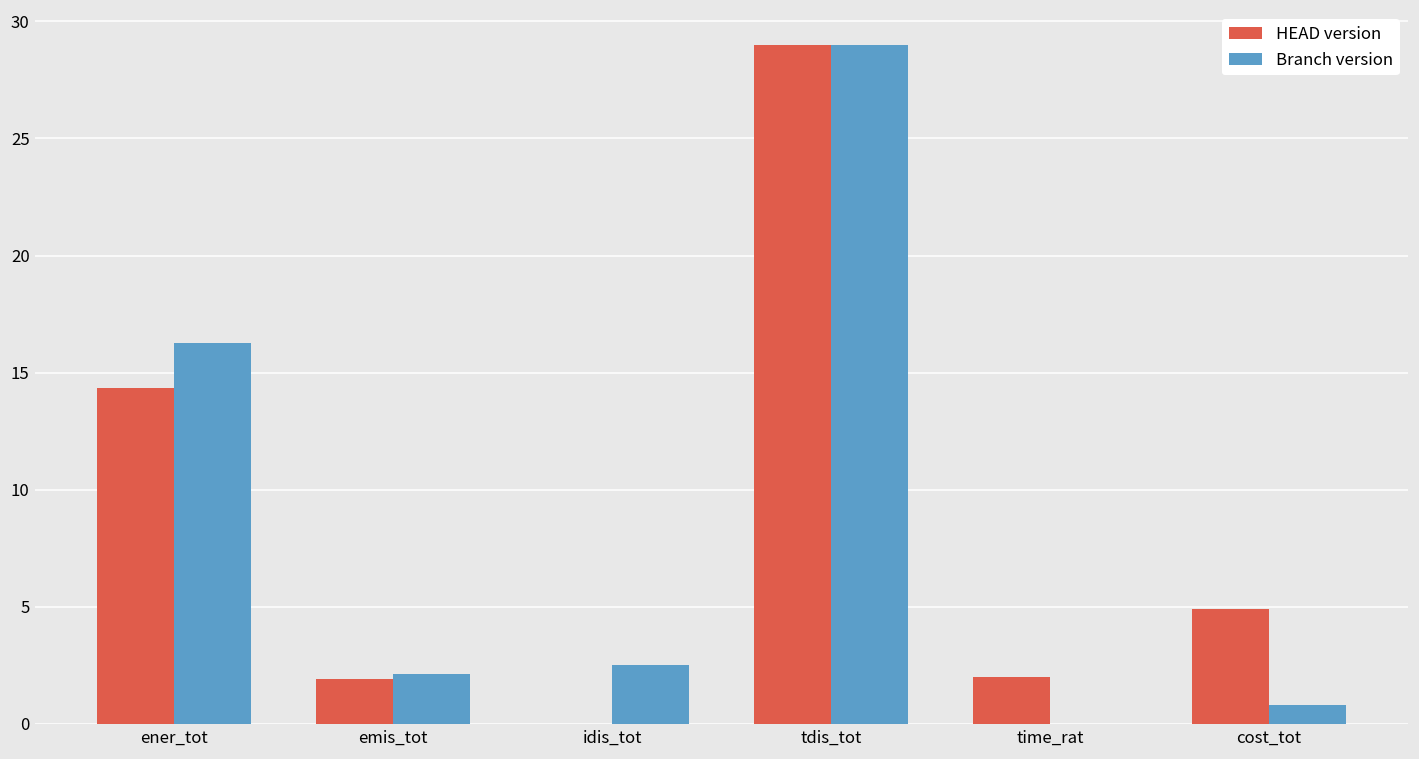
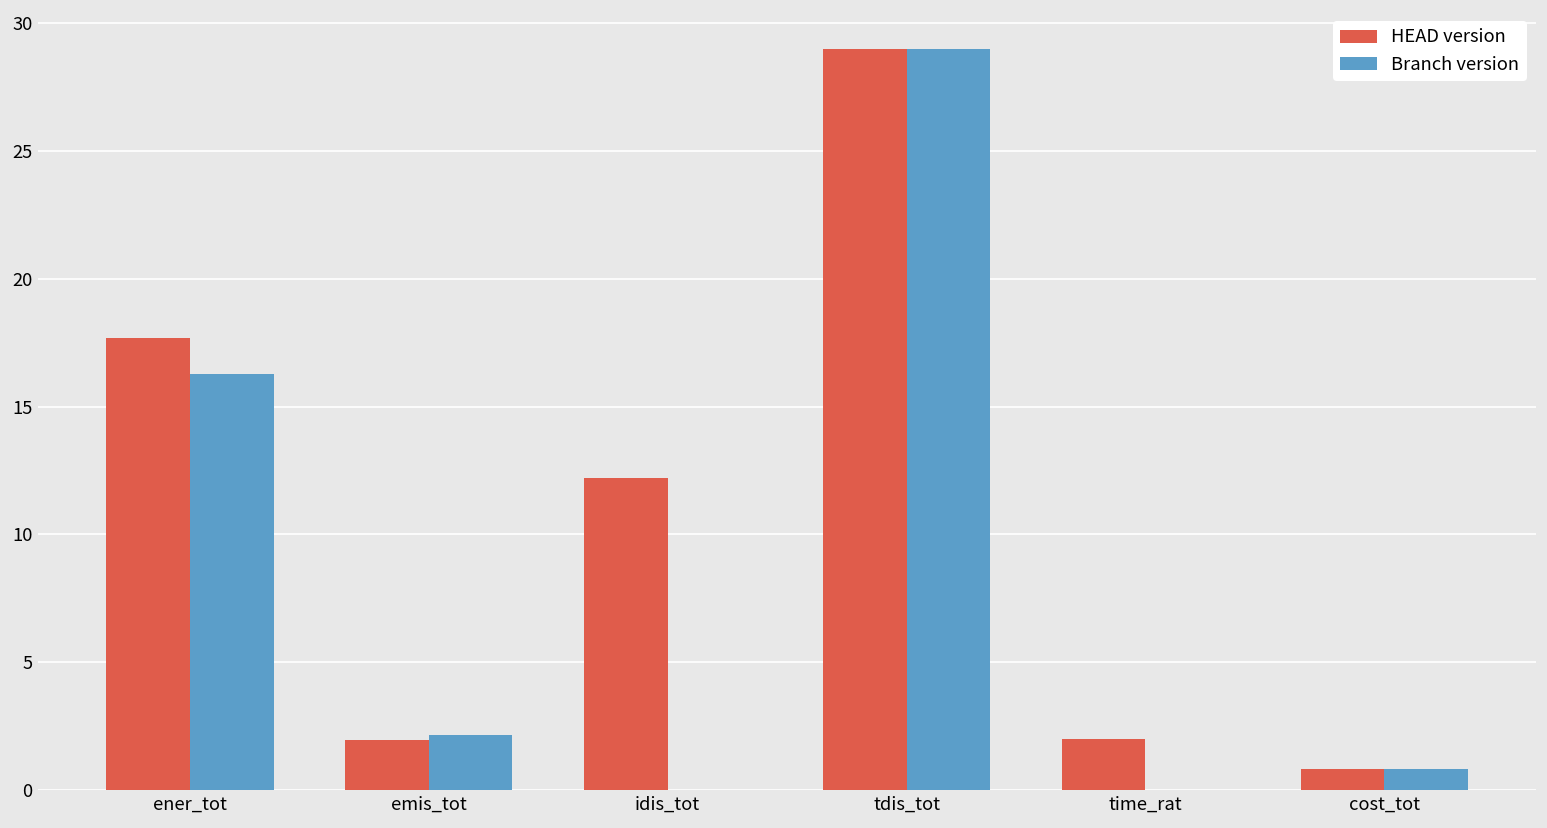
HEAD version, ener_tot: 14.4 -> 17.7
HEAD version, idis_tot: 0.0 -> 12.2
Branch version, idis_tot: 2.5 -> 0.0
HEAD version, cost_tot: 4.9 -> 0.8
